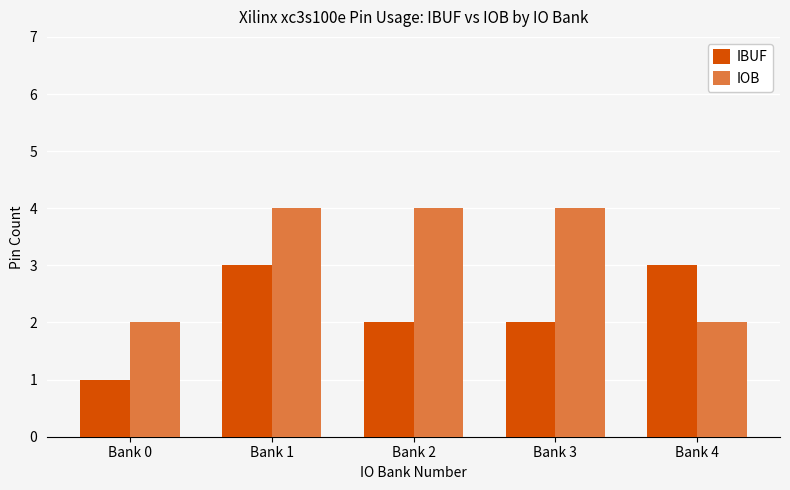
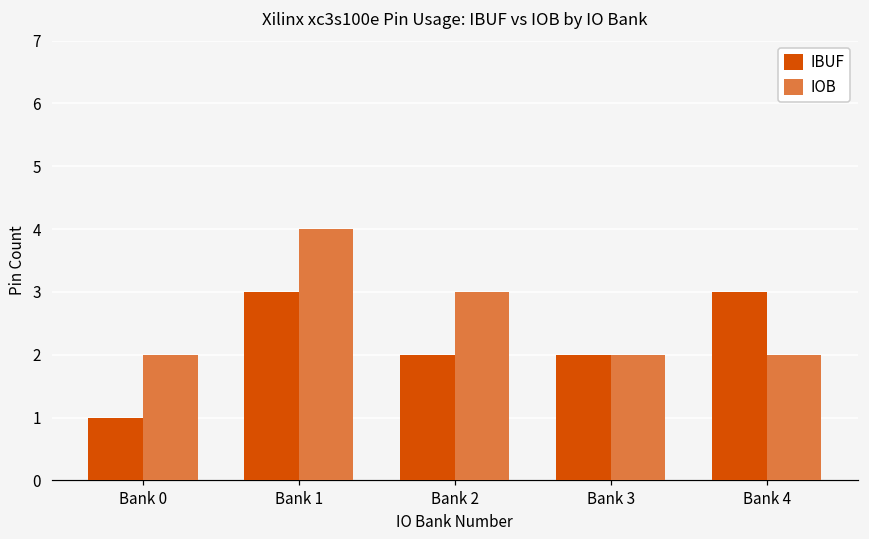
IOB, Bank 2: 4 -> 3
IOB, Bank 3: 4 -> 2
